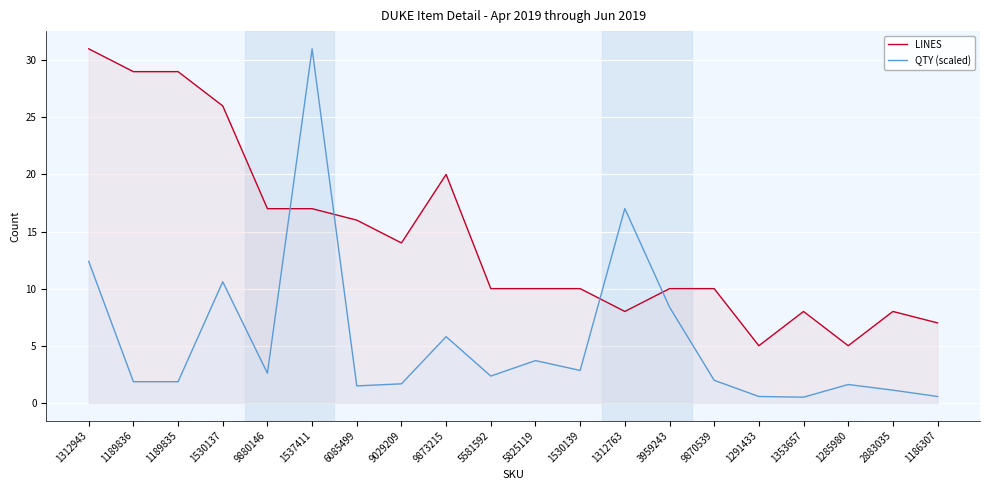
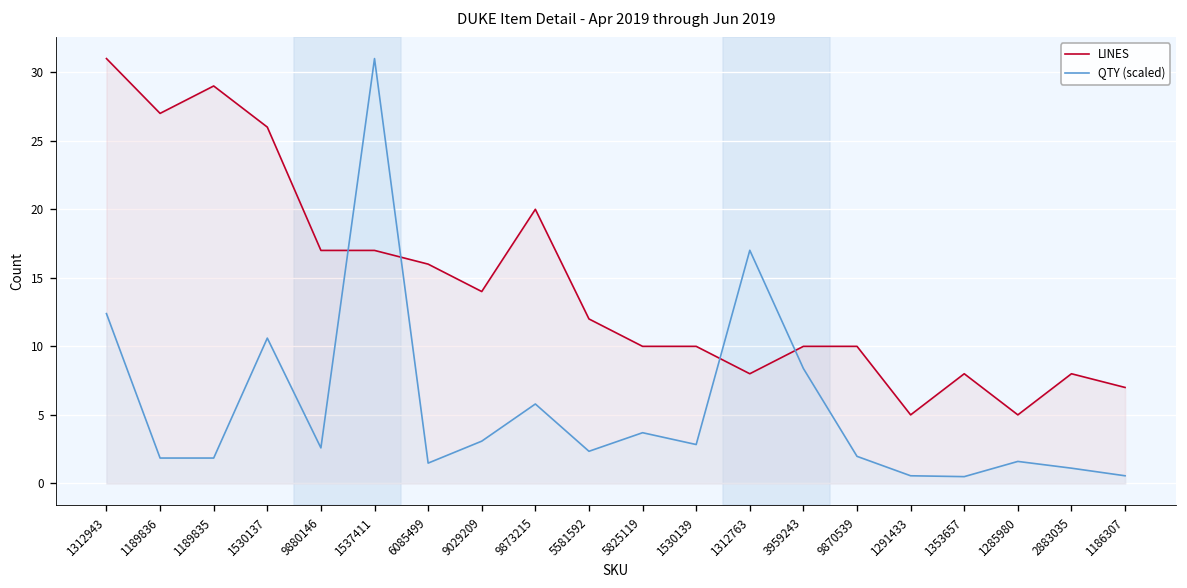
LINES, 1189836: 29 -> 27
QTY (scaled), 9029209: 1.7 -> 3.1
LINES, 5581592: 10 -> 12
